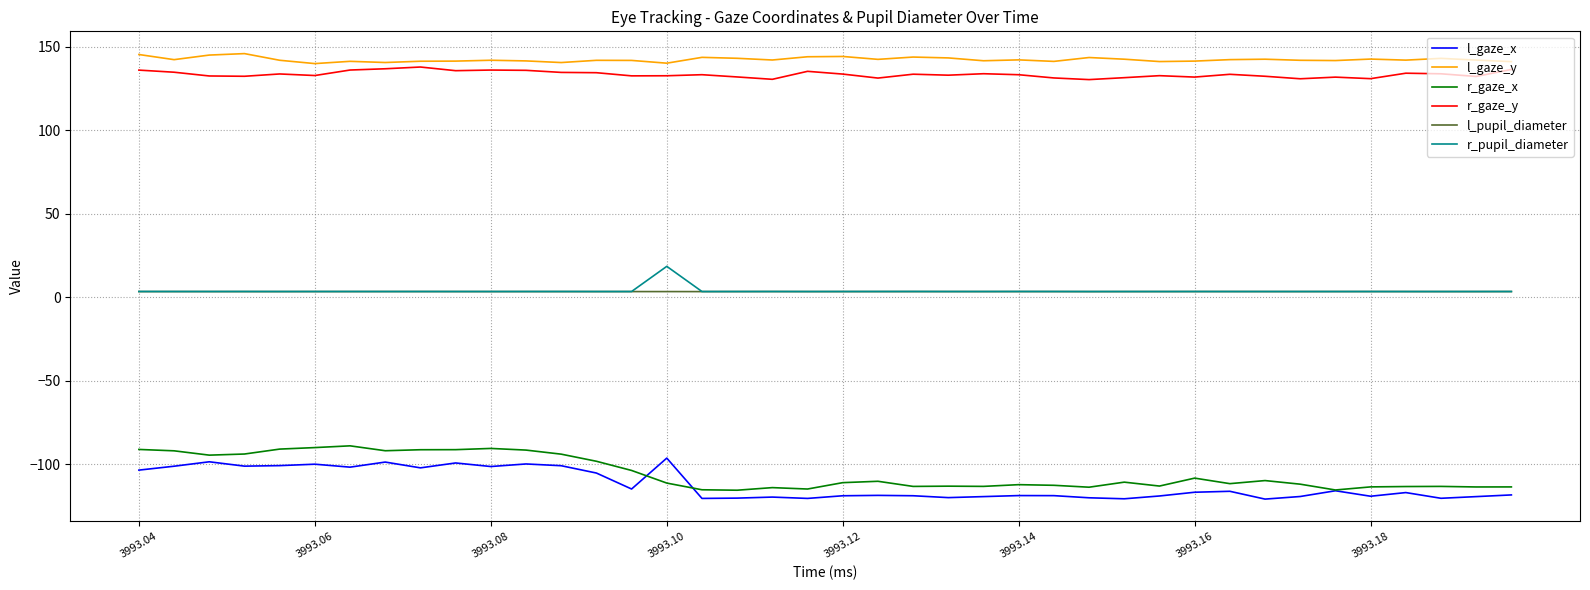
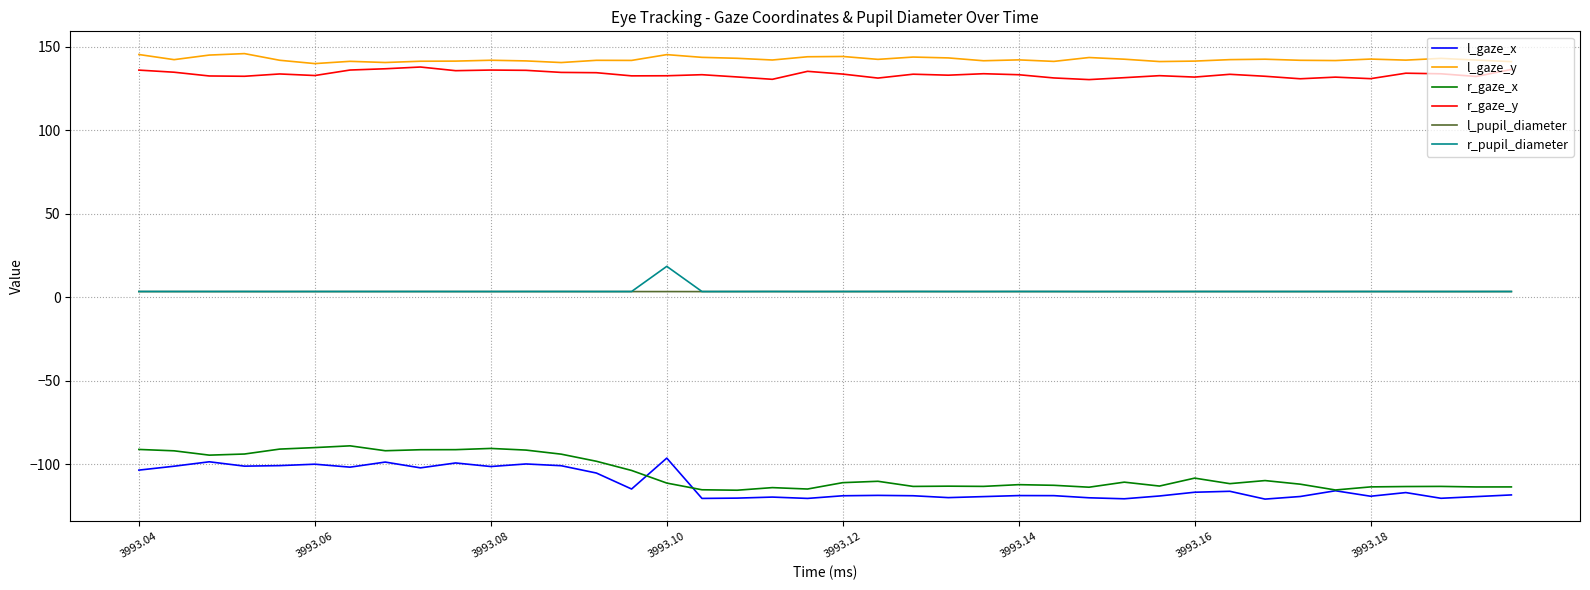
l_gaze_y, 3993.10: 140 -> 145
